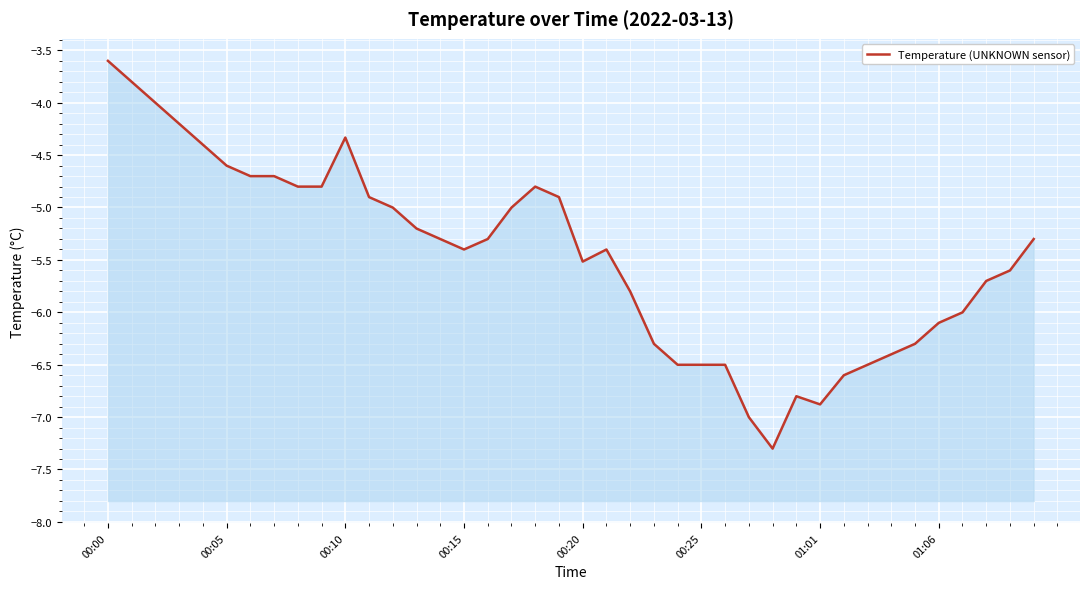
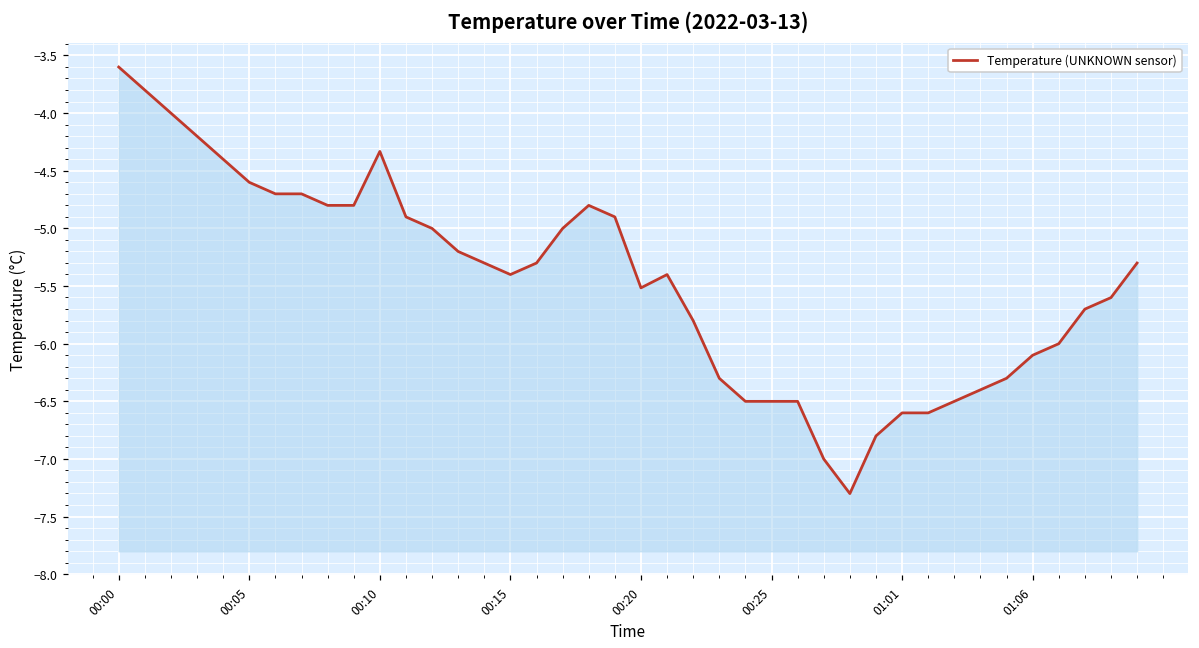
01:01: -6.88 -> -6.60
